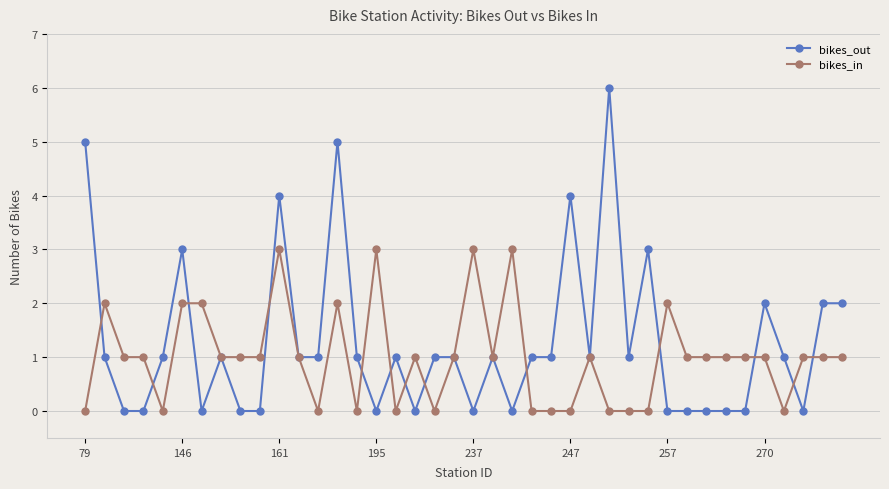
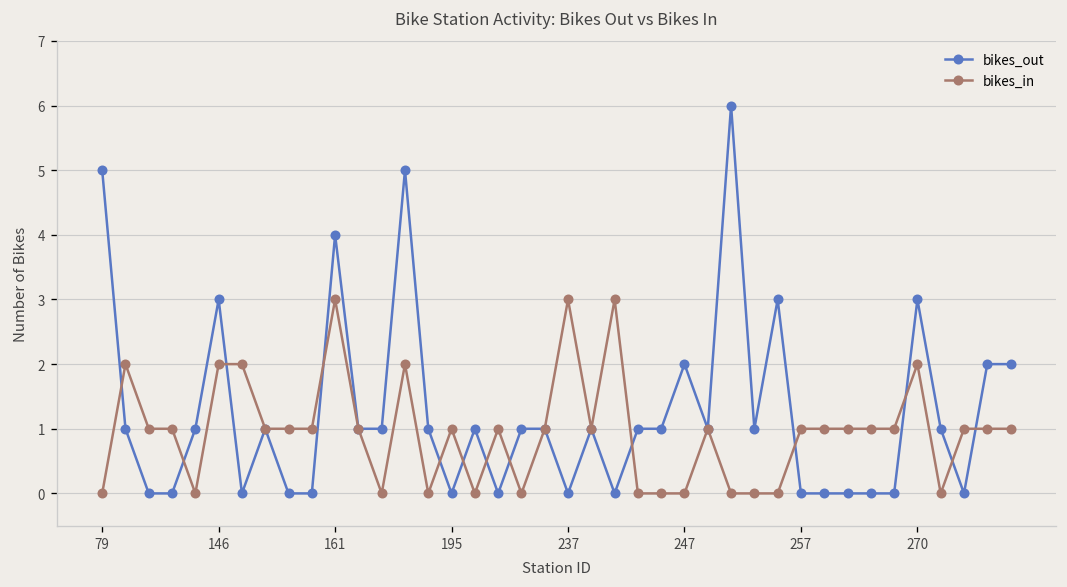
bikes_in, 195: 3 -> 1
bikes_out, 247: 4 -> 2
bikes_in, 257: 2 -> 1
bikes_out, 270: 2 -> 3
bikes_in, 270: 1 -> 2
